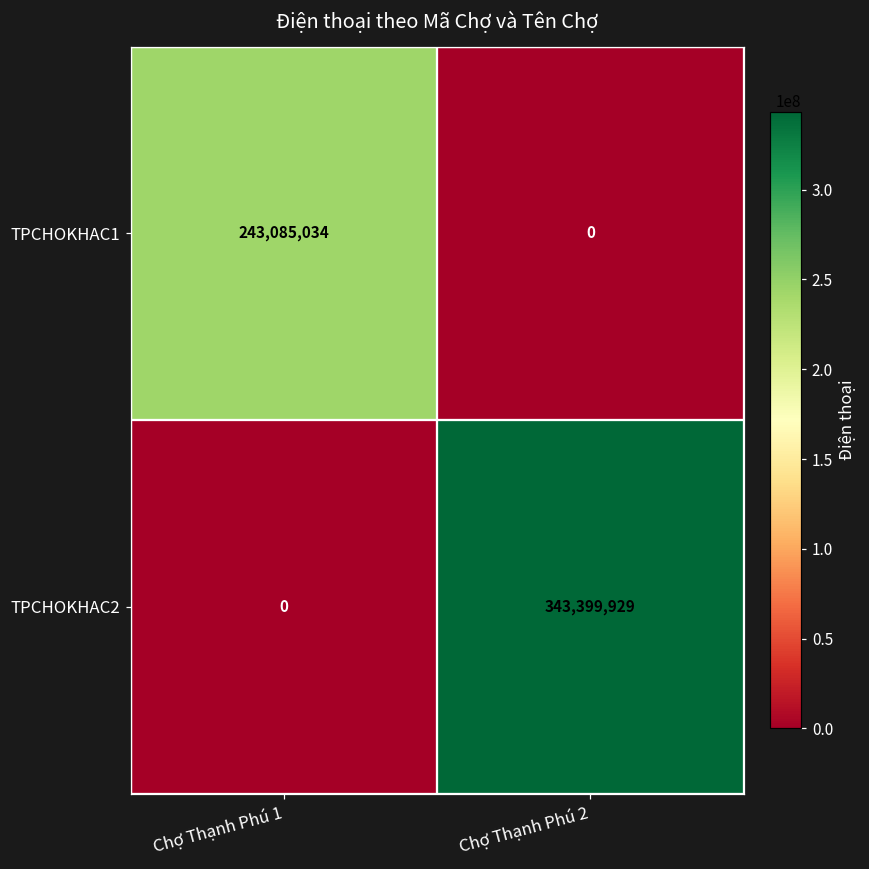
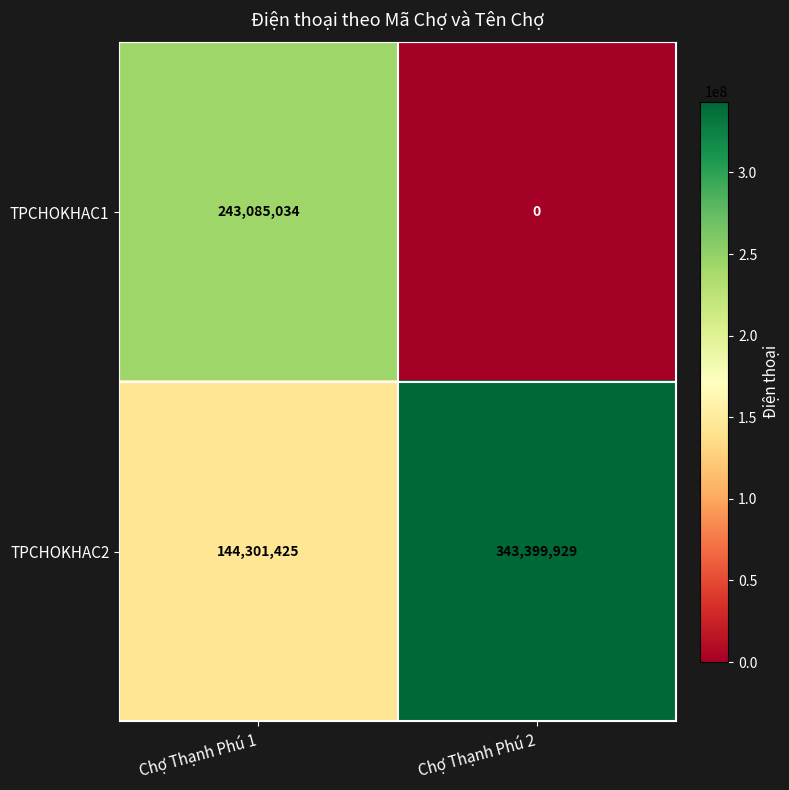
TPCHOKHAC2, Chợ Thạnh Phú 1: 0 -> 144,301,425
